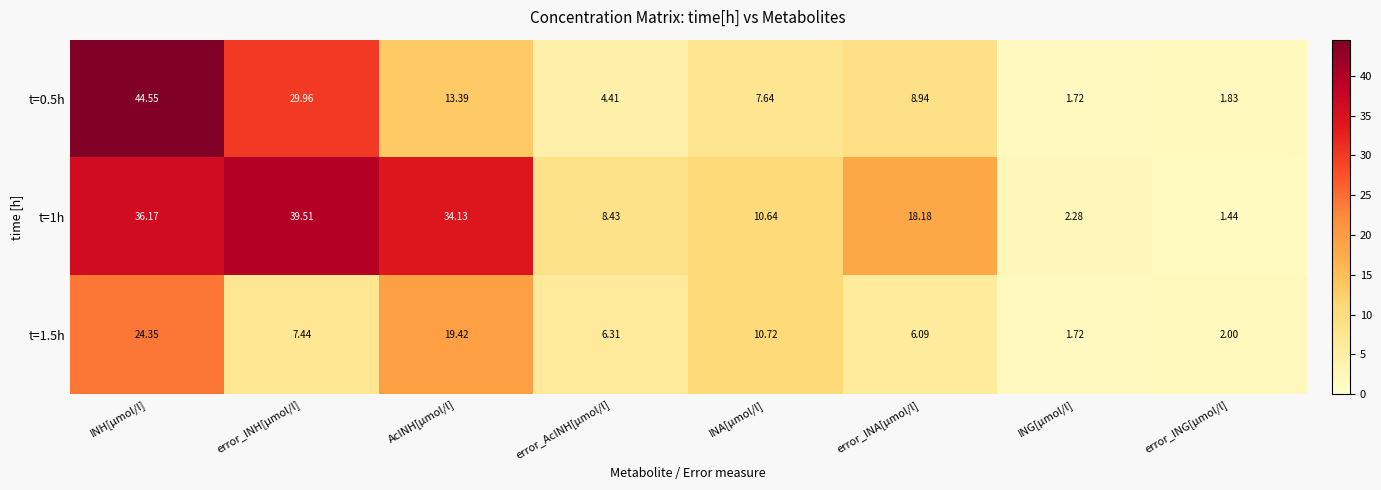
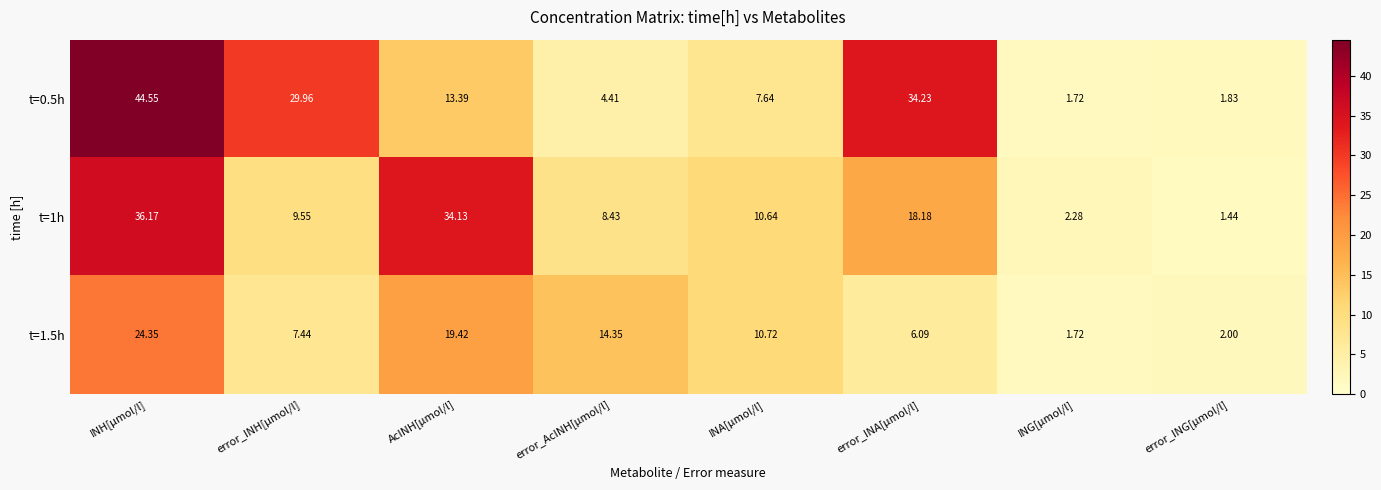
t=0.5h, error_INA[µmol/l]: 8.94 -> 34.23
t=1h, error_INH[µmol/l]: 39.51 -> 9.55
t=1.5h, error_AcINH[µmol/l]: 6.31 -> 14.35
